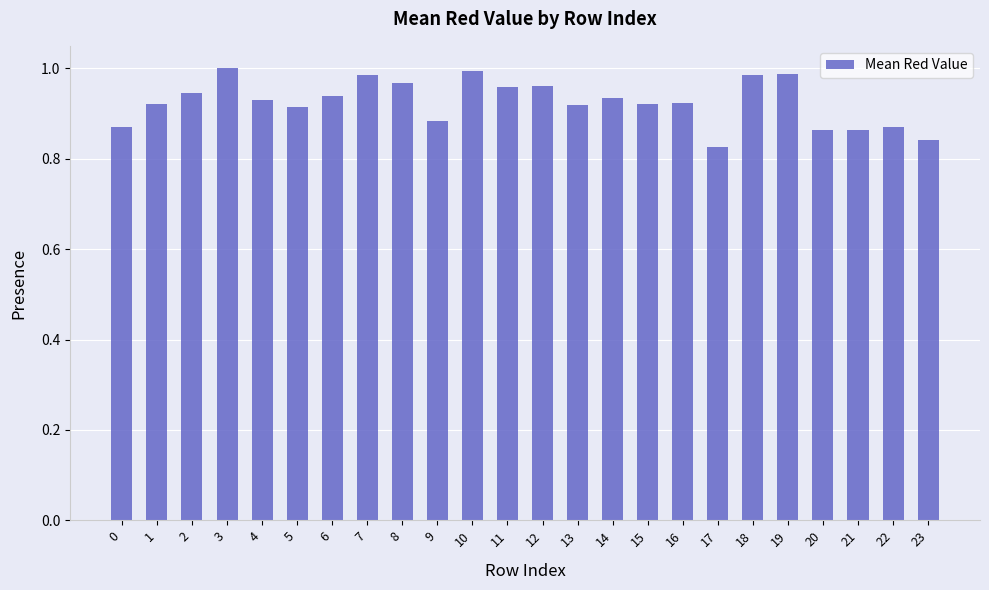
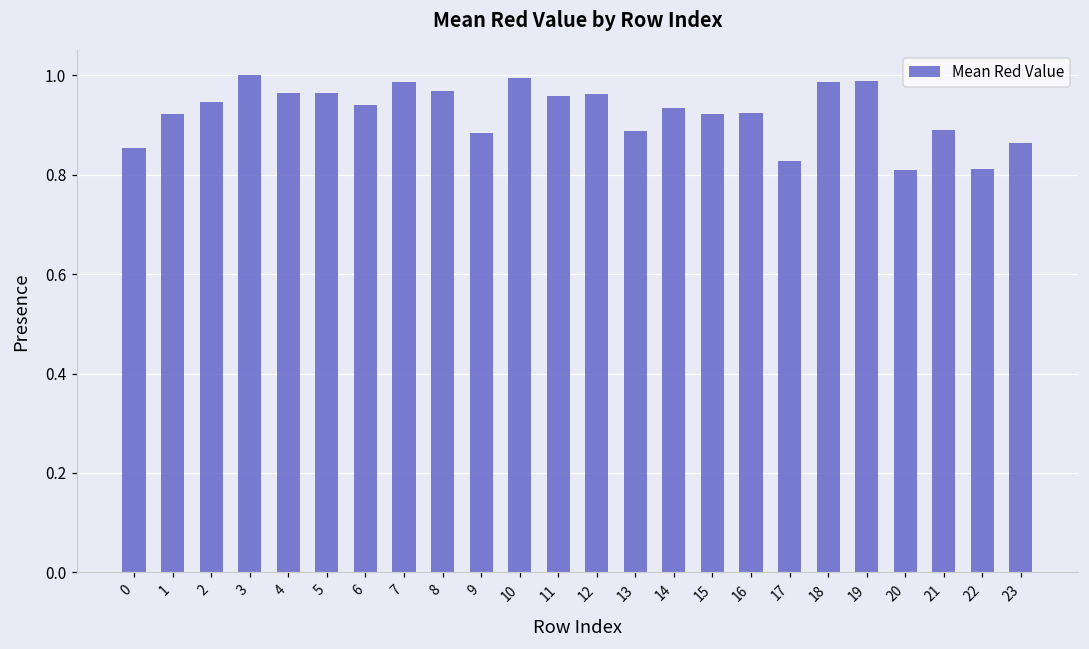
0: 0.87 -> 0.85
4: 0.93 -> 0.96
5: 0.91 -> 0.97
13: 0.92 -> 0.89
20: 0.86 -> 0.81
21: 0.86 -> 0.89
22: 0.87 -> 0.81
23: 0.84 -> 0.86
